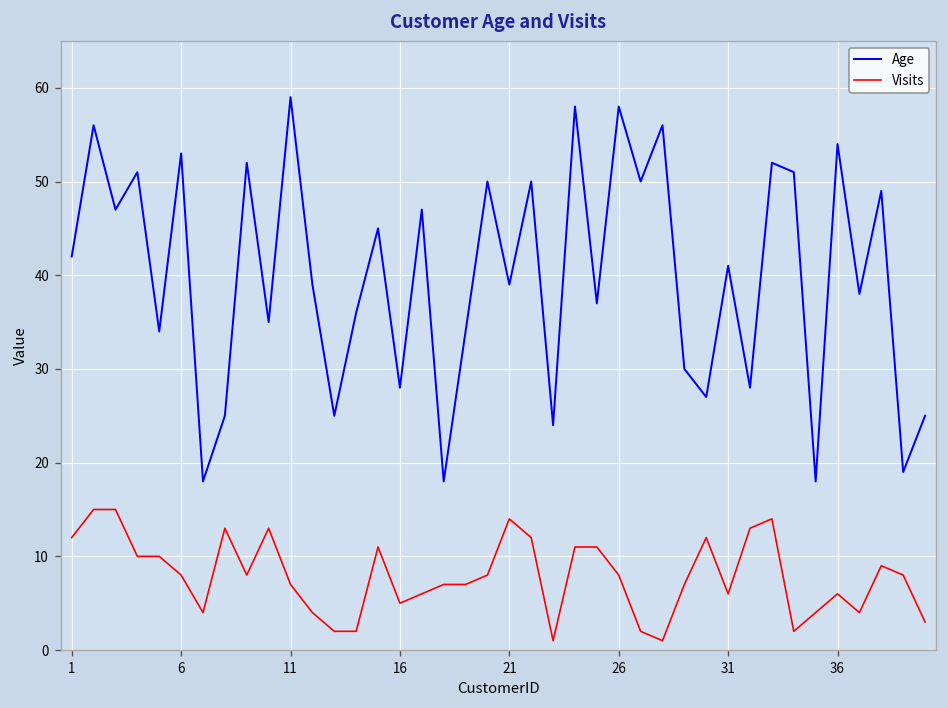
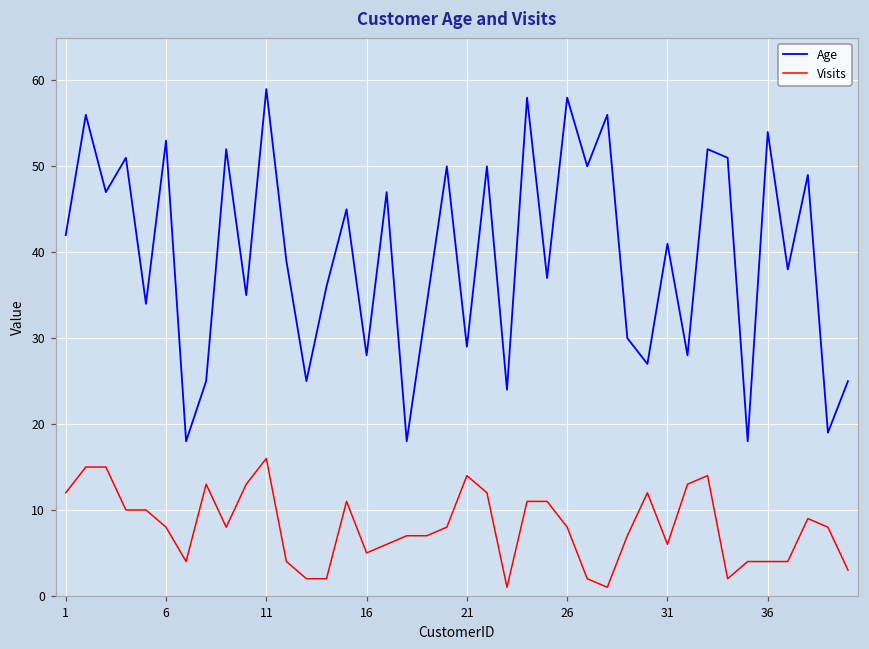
Visits, 11: 7 -> 16
Age, 21: 39 -> 29
Visits, 36: 6 -> 4
